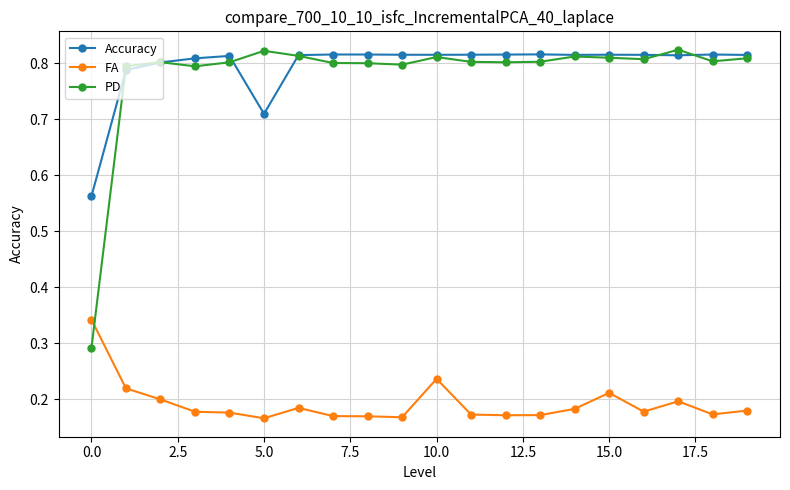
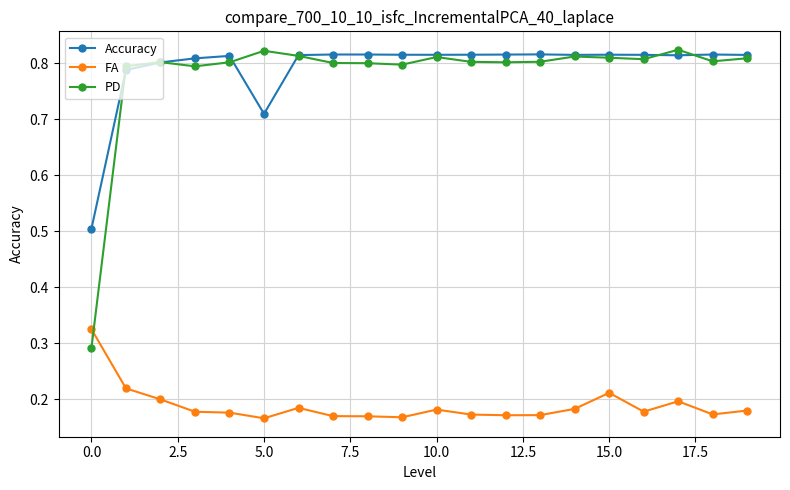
Accuracy, 0.0: 0.56 -> 0.50
FA, 0.0: 0.34 -> 0.32
FA, 10.0: 0.24 -> 0.18
